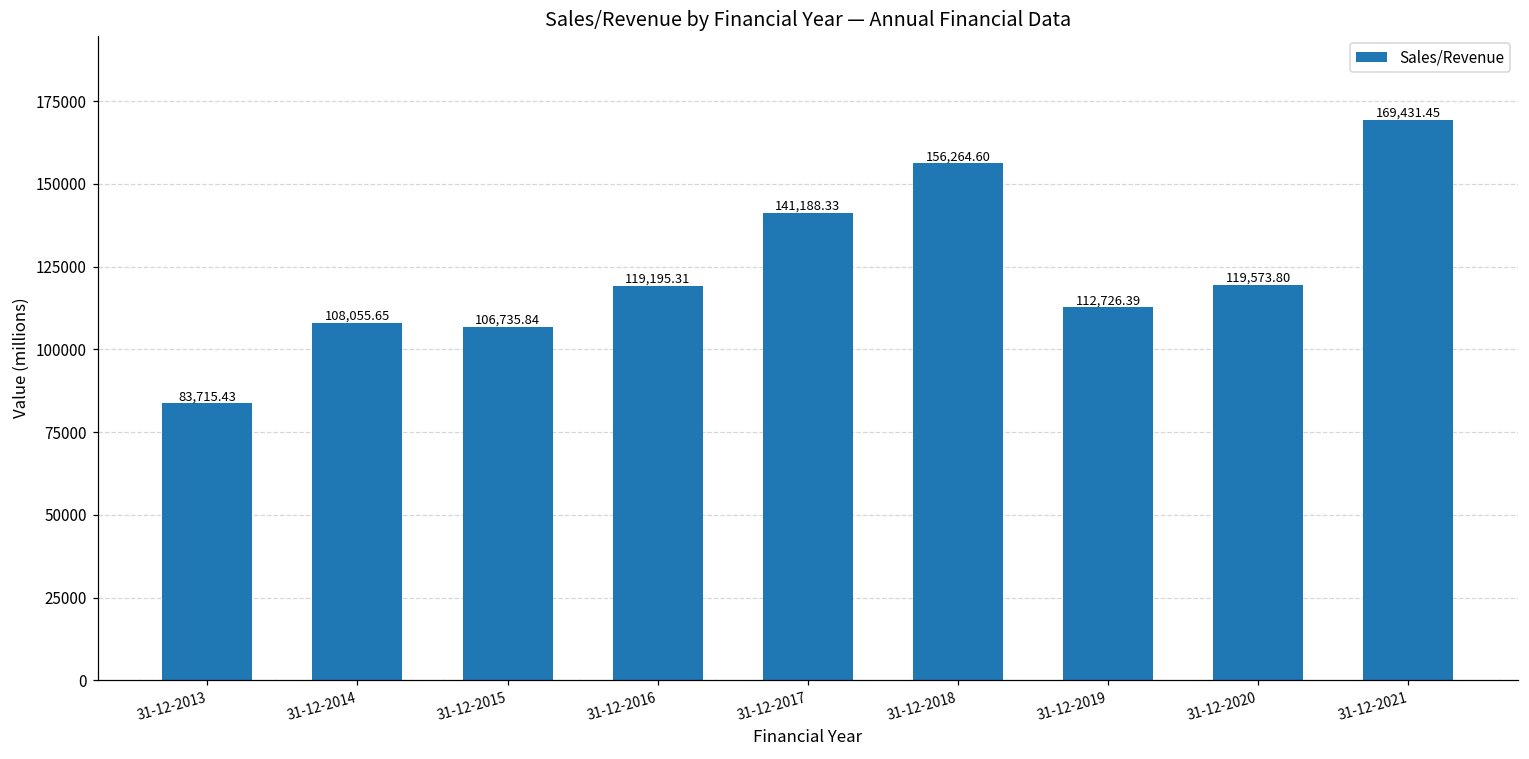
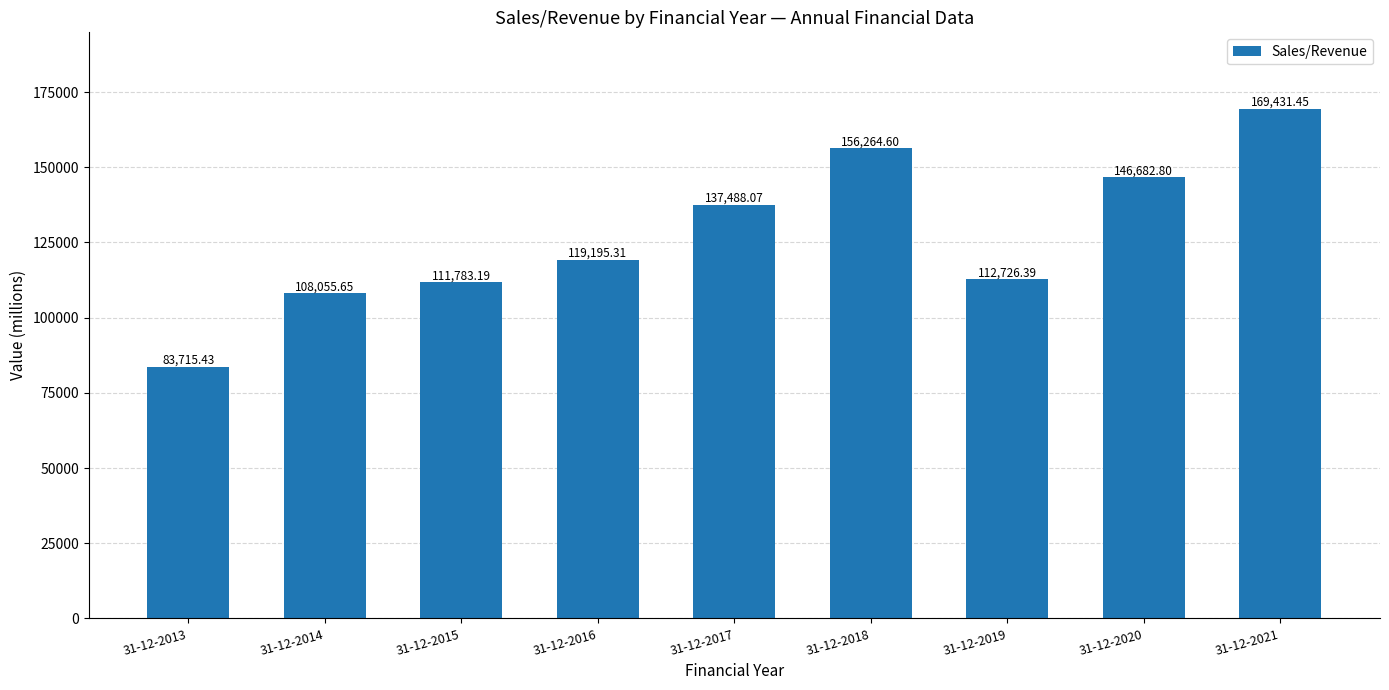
31-12-2015: 106,735.84 -> 111,783.19
31-12-2017: 141,188.33 -> 137,488.07
31-12-2020: 119,573.80 -> 146,682.80
